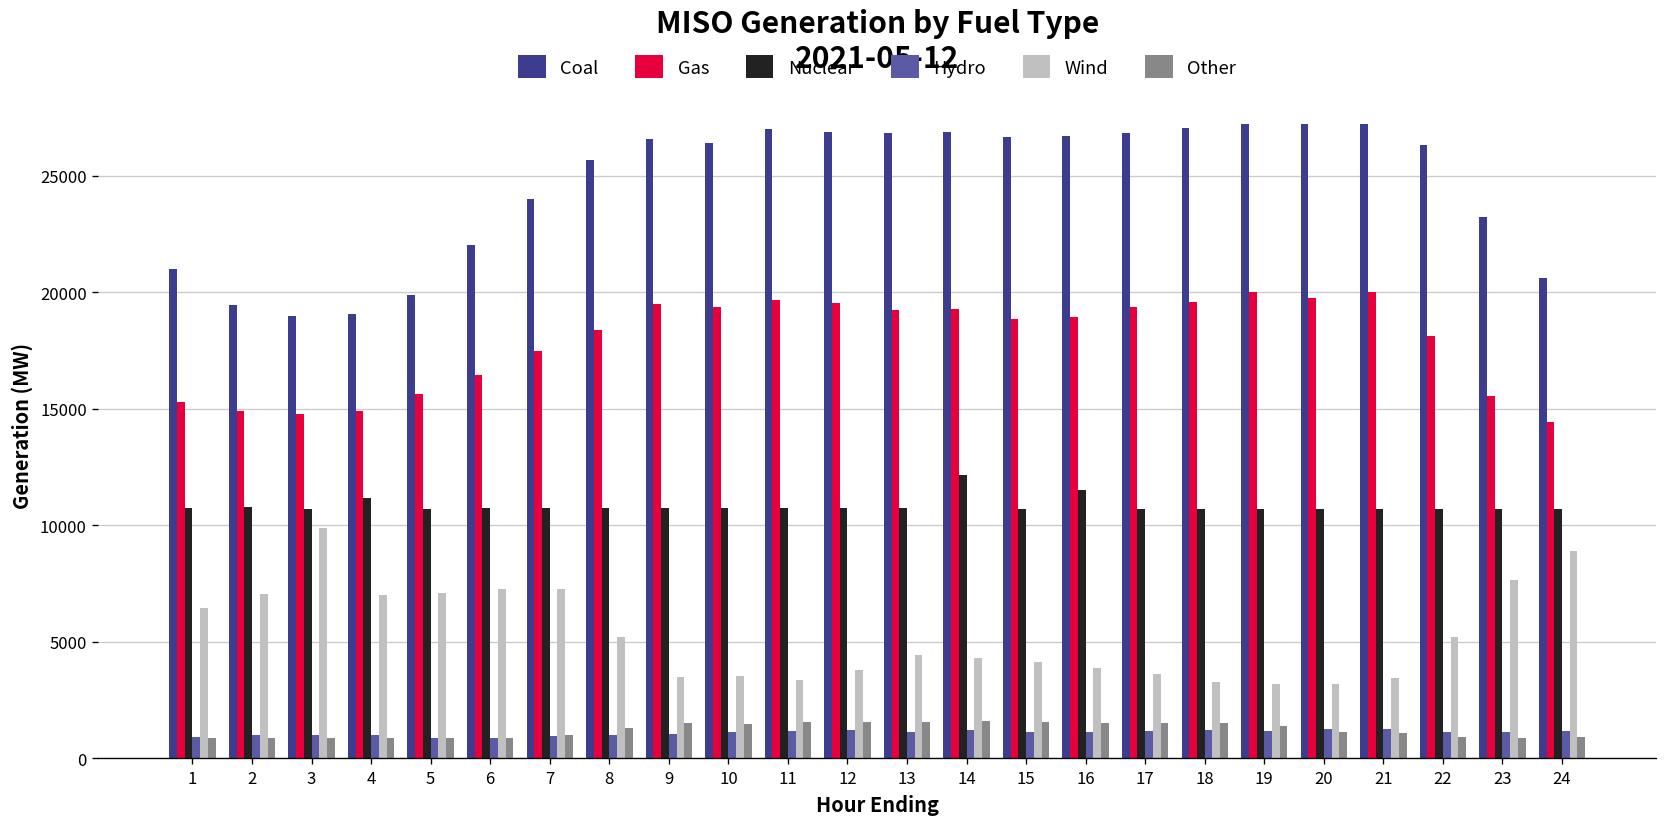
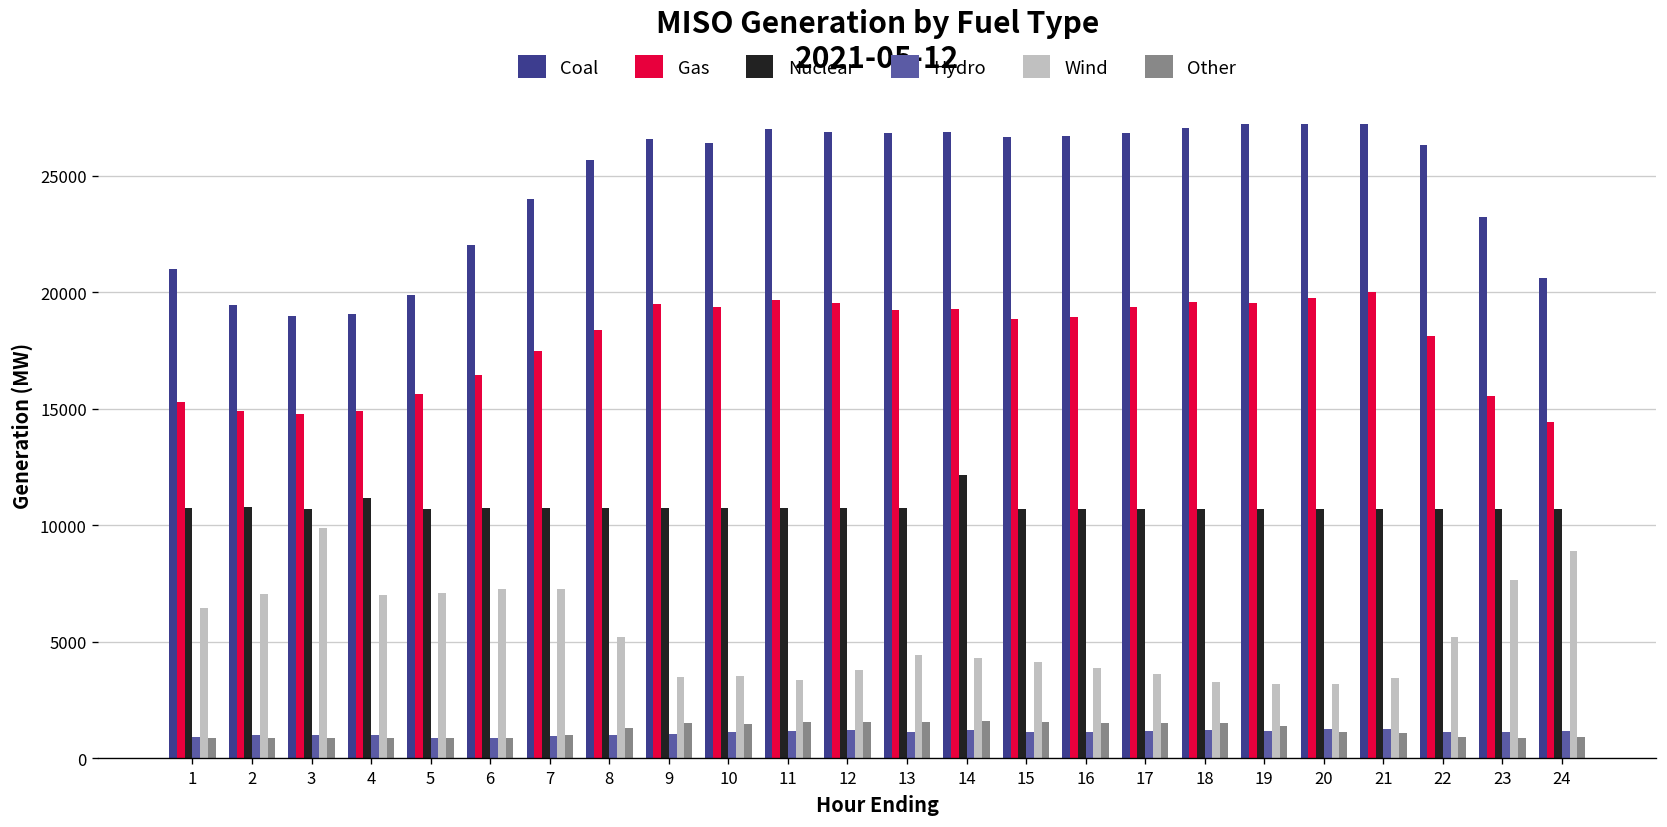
Nuclear, 16: 11500 -> 10700
Gas, 19: 20000 -> 19500
